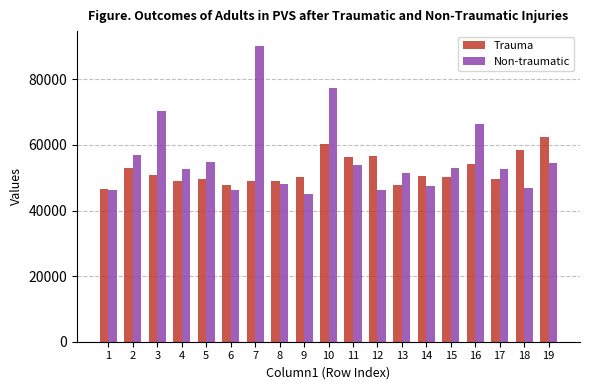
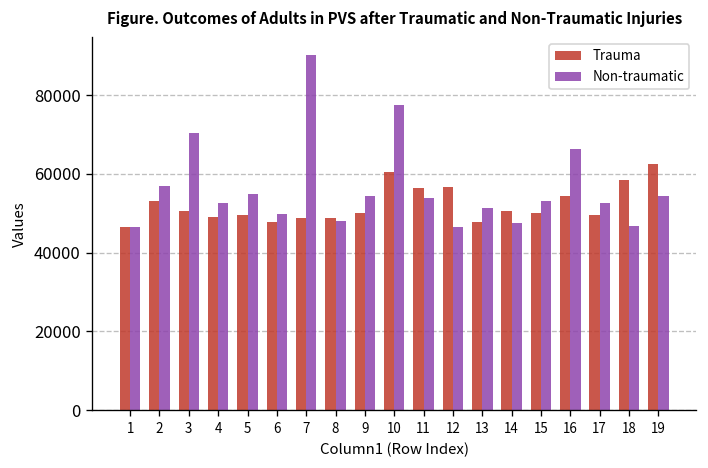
Non-traumatic, 6: 46000 -> 50000
Non-traumatic, 9: 45000 -> 54000
